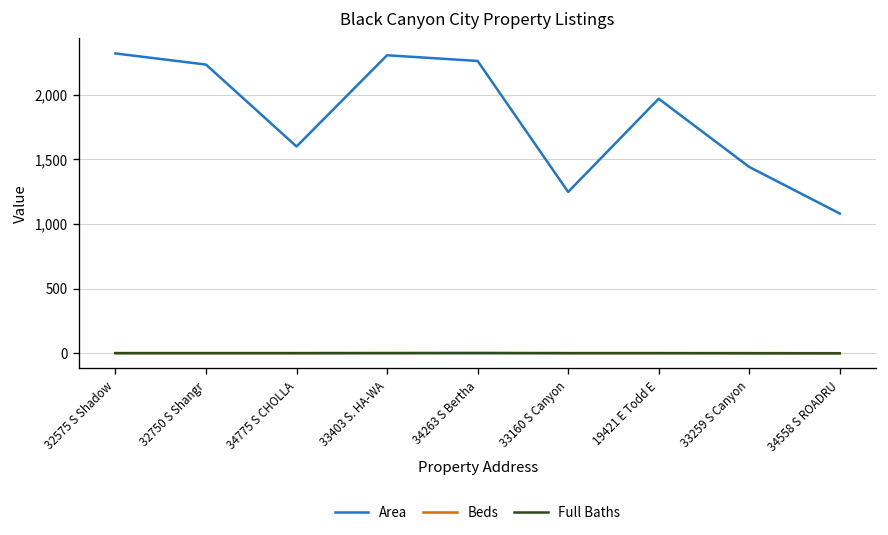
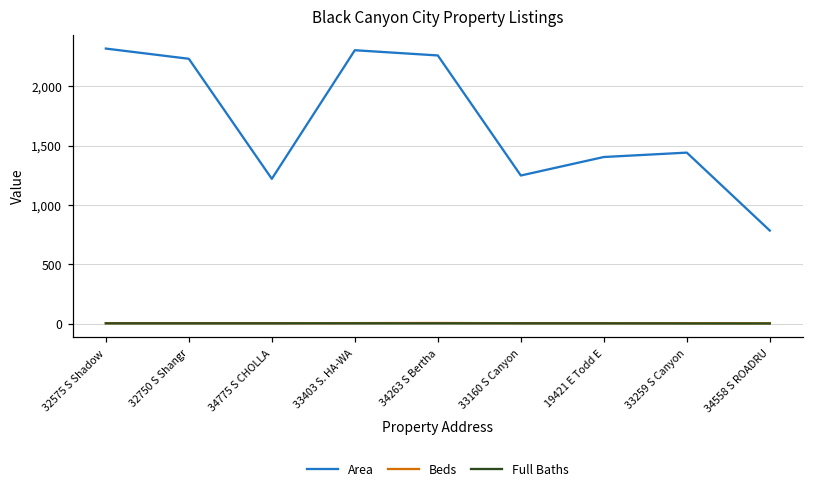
Area, 34775 S CHOLLA: 1,600 -> 1,220
Area, 19421 E Todd E: 1,970 -> 1,400
Area, 34558 S ROADRU: 1,080 -> 780
